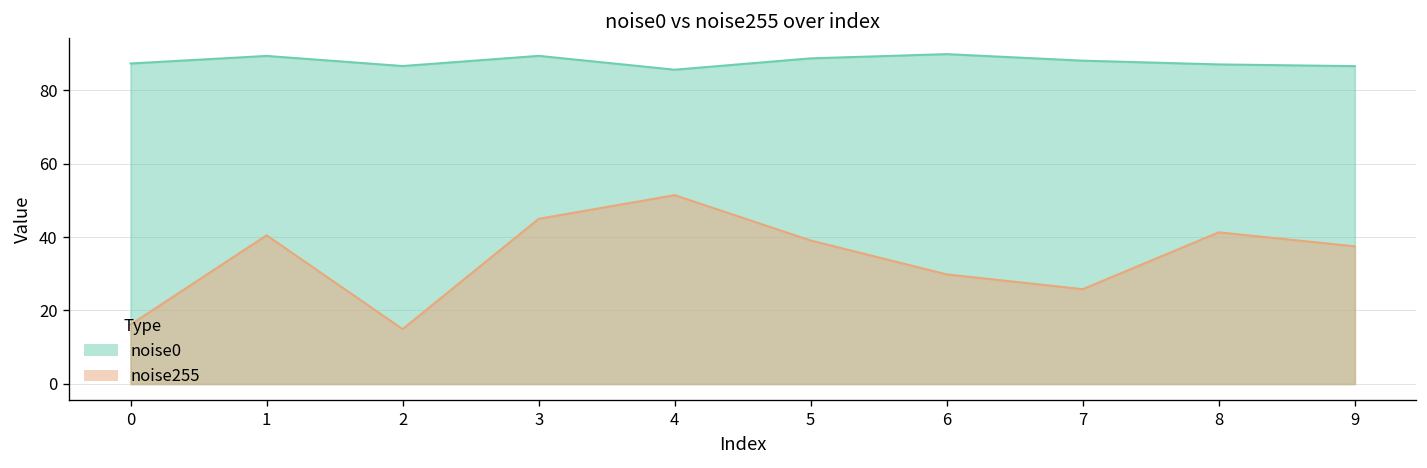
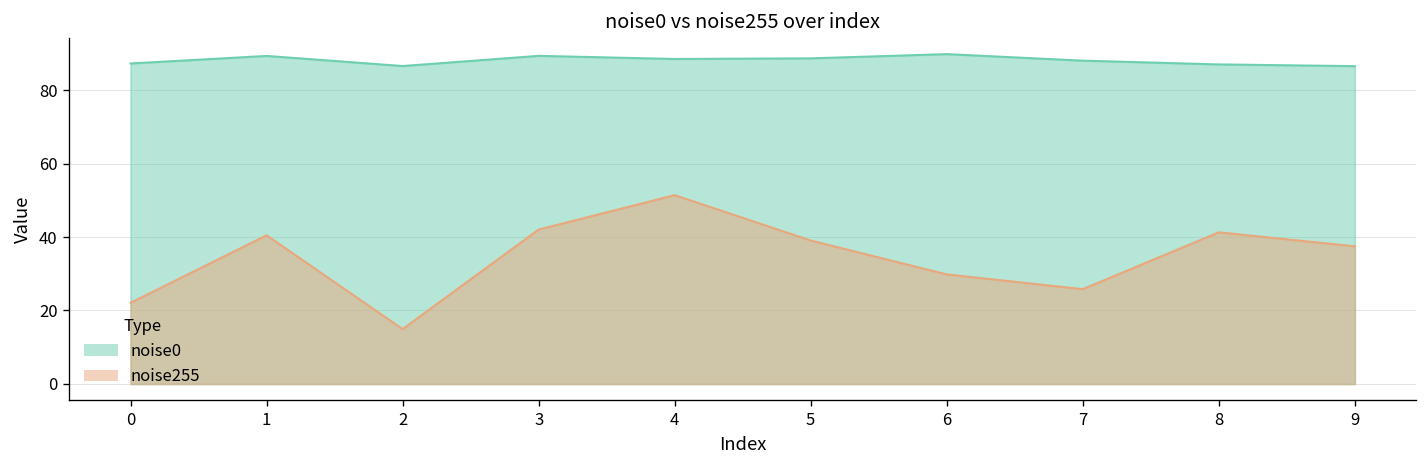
noise255, 0: 16 -> 22
noise255, 3: 45 -> 42
noise0, 4: 86 -> 88
